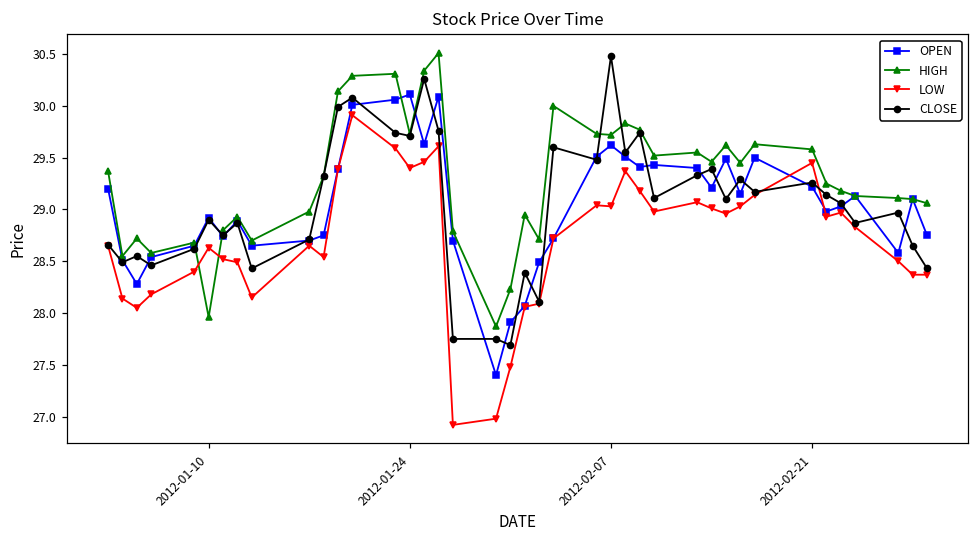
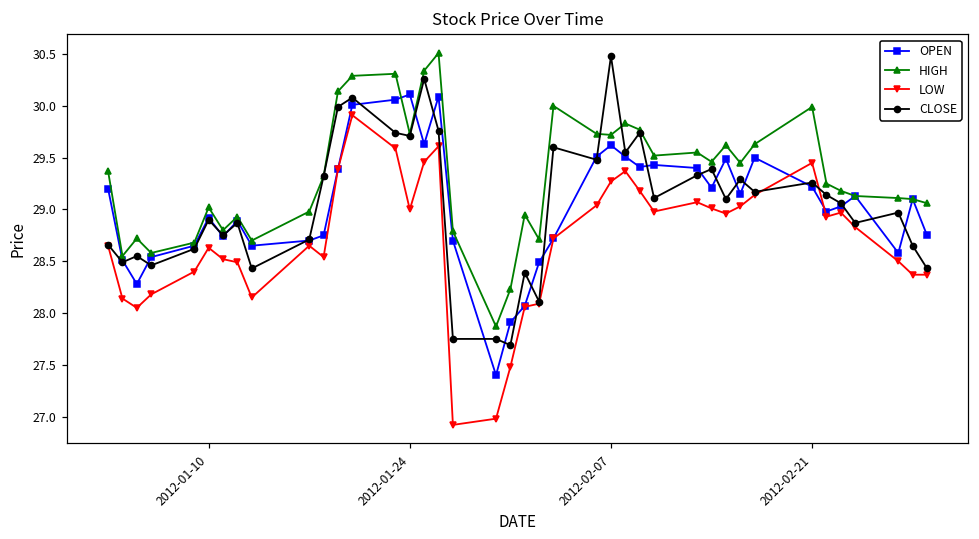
HIGH, 2012-01-10: 28.0 -> 29.0
LOW, 2012-01-24: 29.4 -> 29.0
LOW, 2012-02-07: 29.0 -> 29.3
HIGH, 2012-02-21: 29.6 -> 30.0
